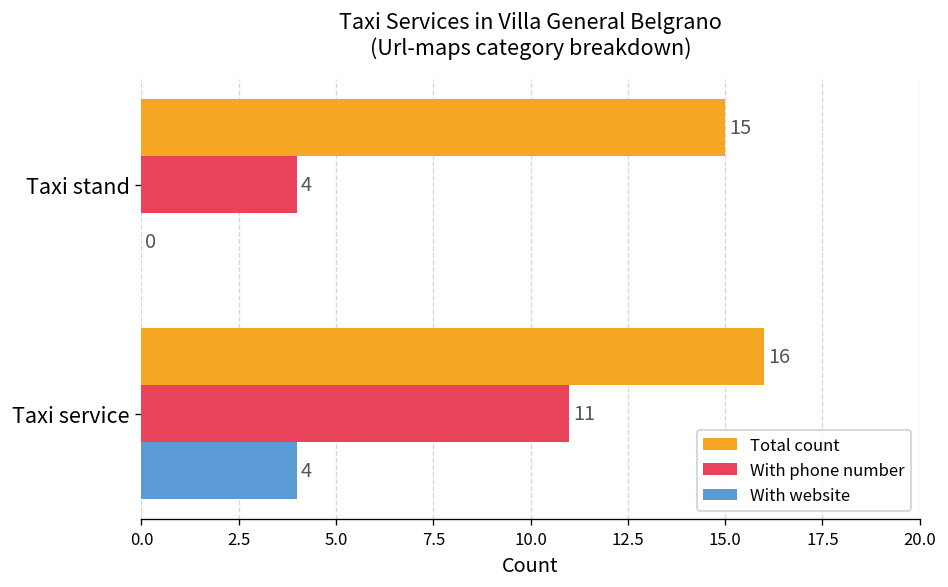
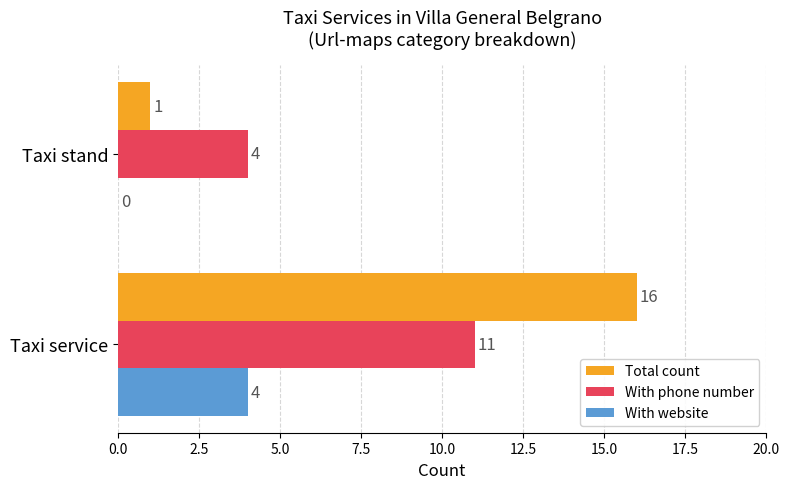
Total count, Taxi stand: 15 -> 1
